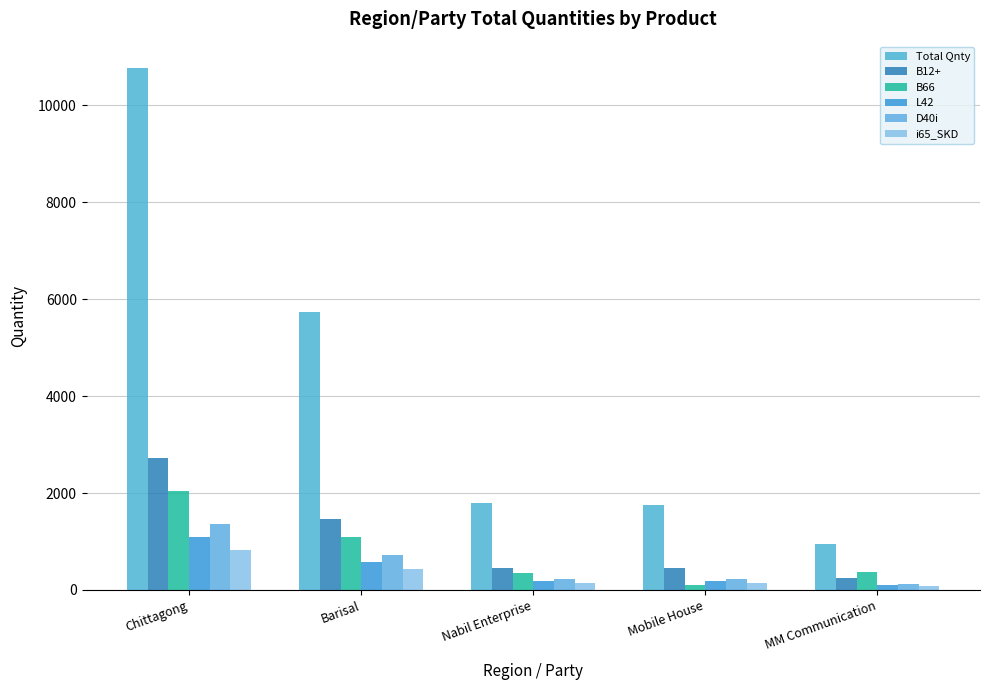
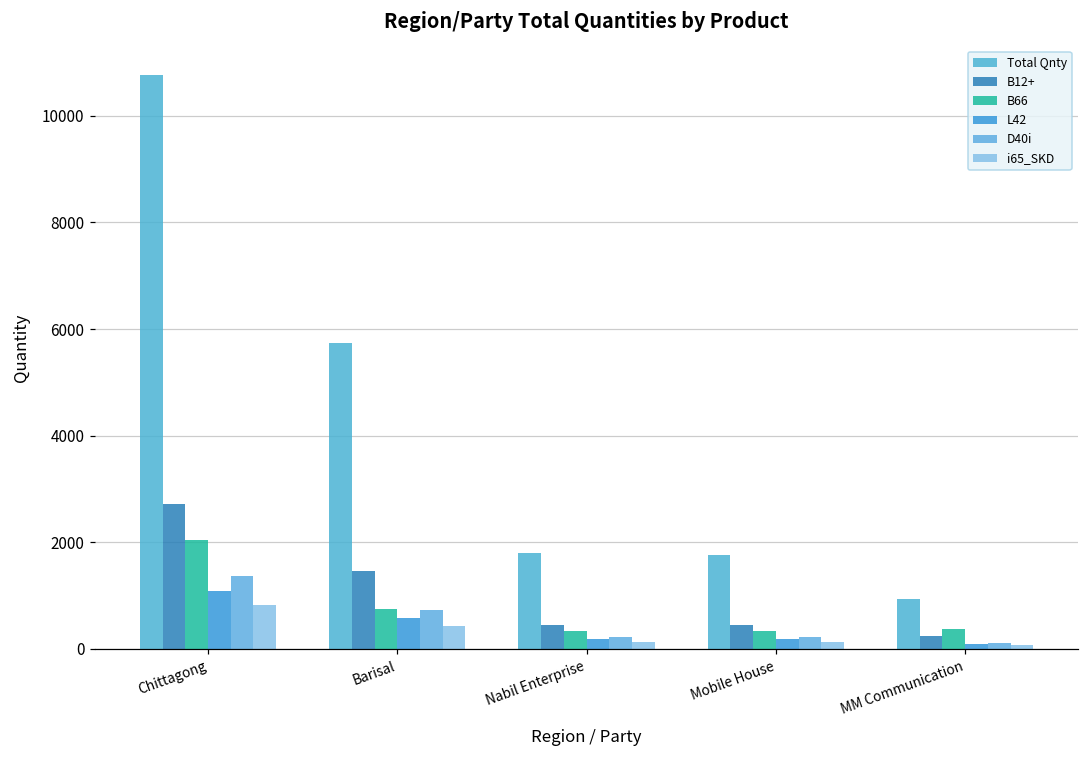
B66, Barisal: 1100 -> 800
B66, Mobile House: 100 -> 300
